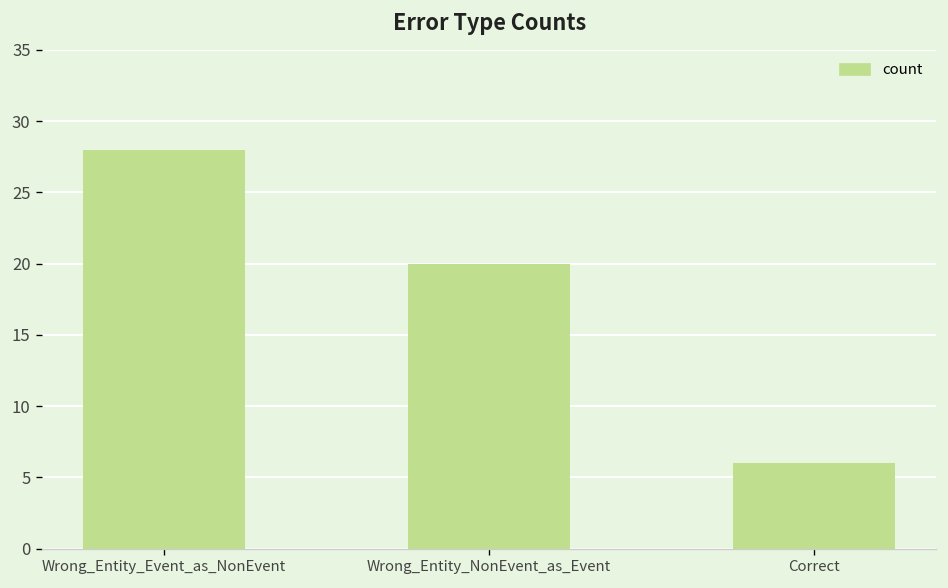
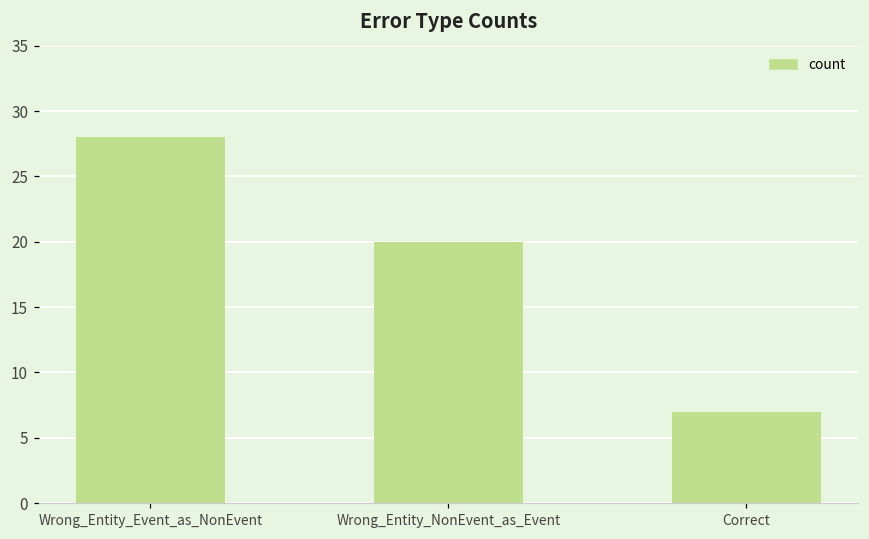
Correct: 6 -> 7
